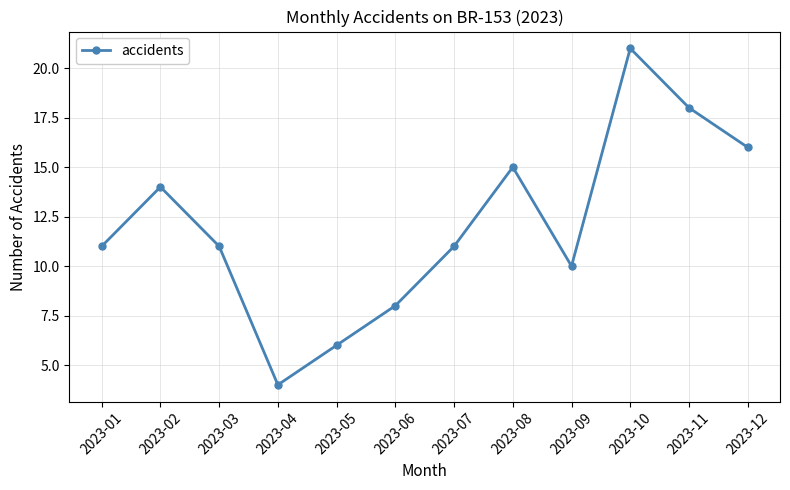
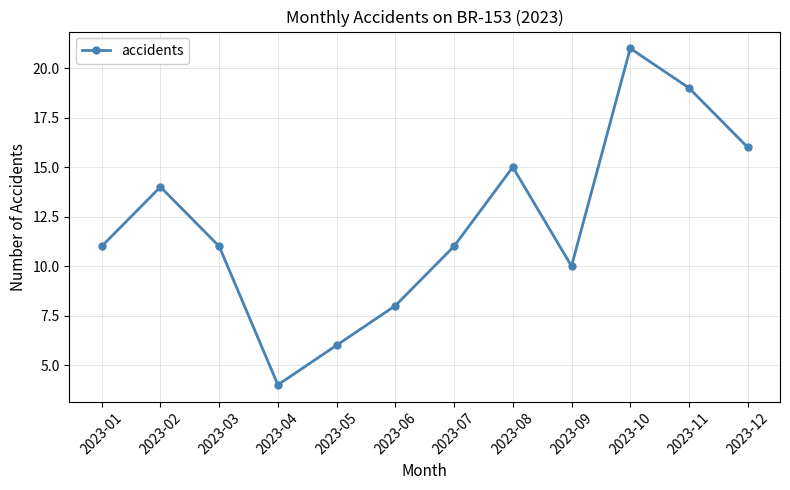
2023-11: 18 -> 19
